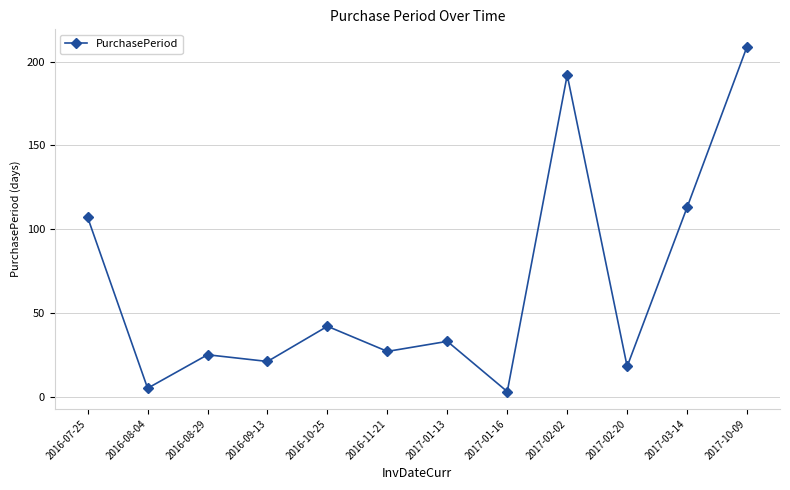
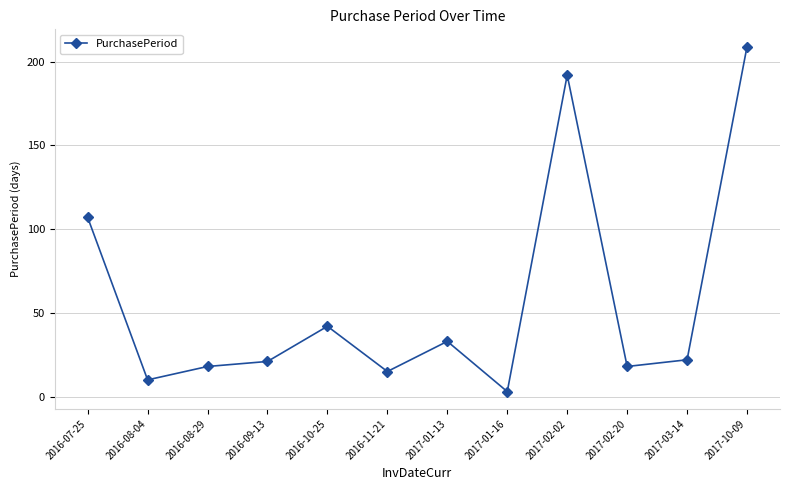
2016-08-04: 5 -> 10
2016-08-29: 25 -> 18
2016-11-21: 27 -> 15
2017-03-14: 113 -> 22
